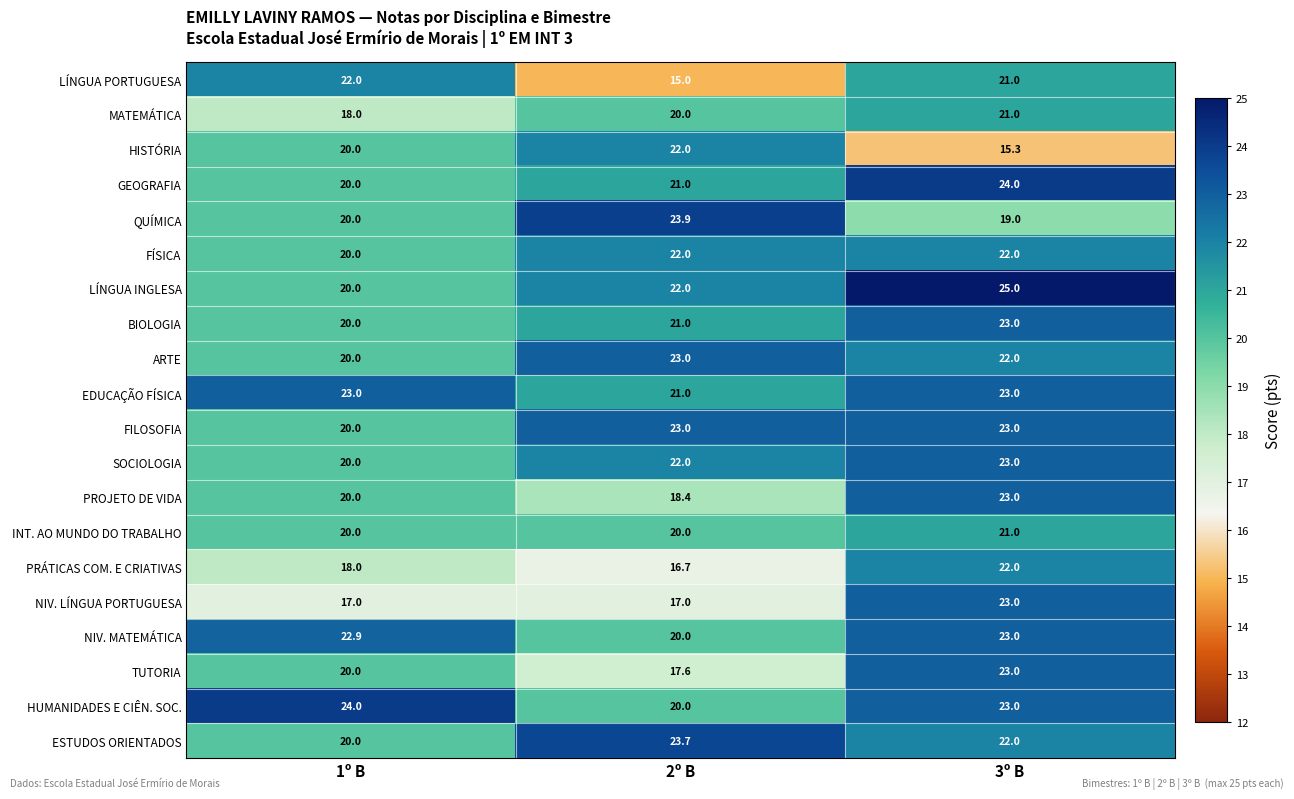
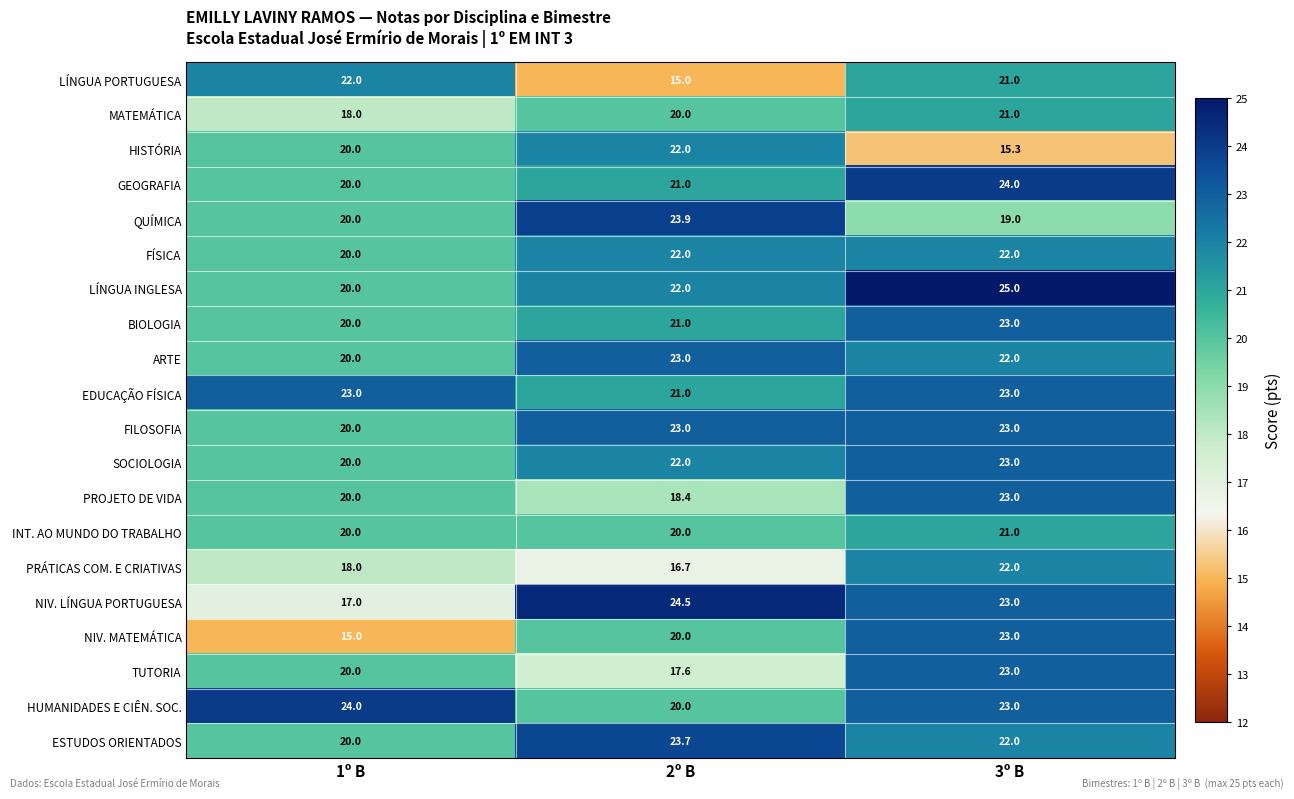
NIV. LÍNGUA PORTUGUESA, 2º B: 17.0 -> 24.5
NIV. MATEMÁTICA, 1º B: 22.9 -> 15.0
